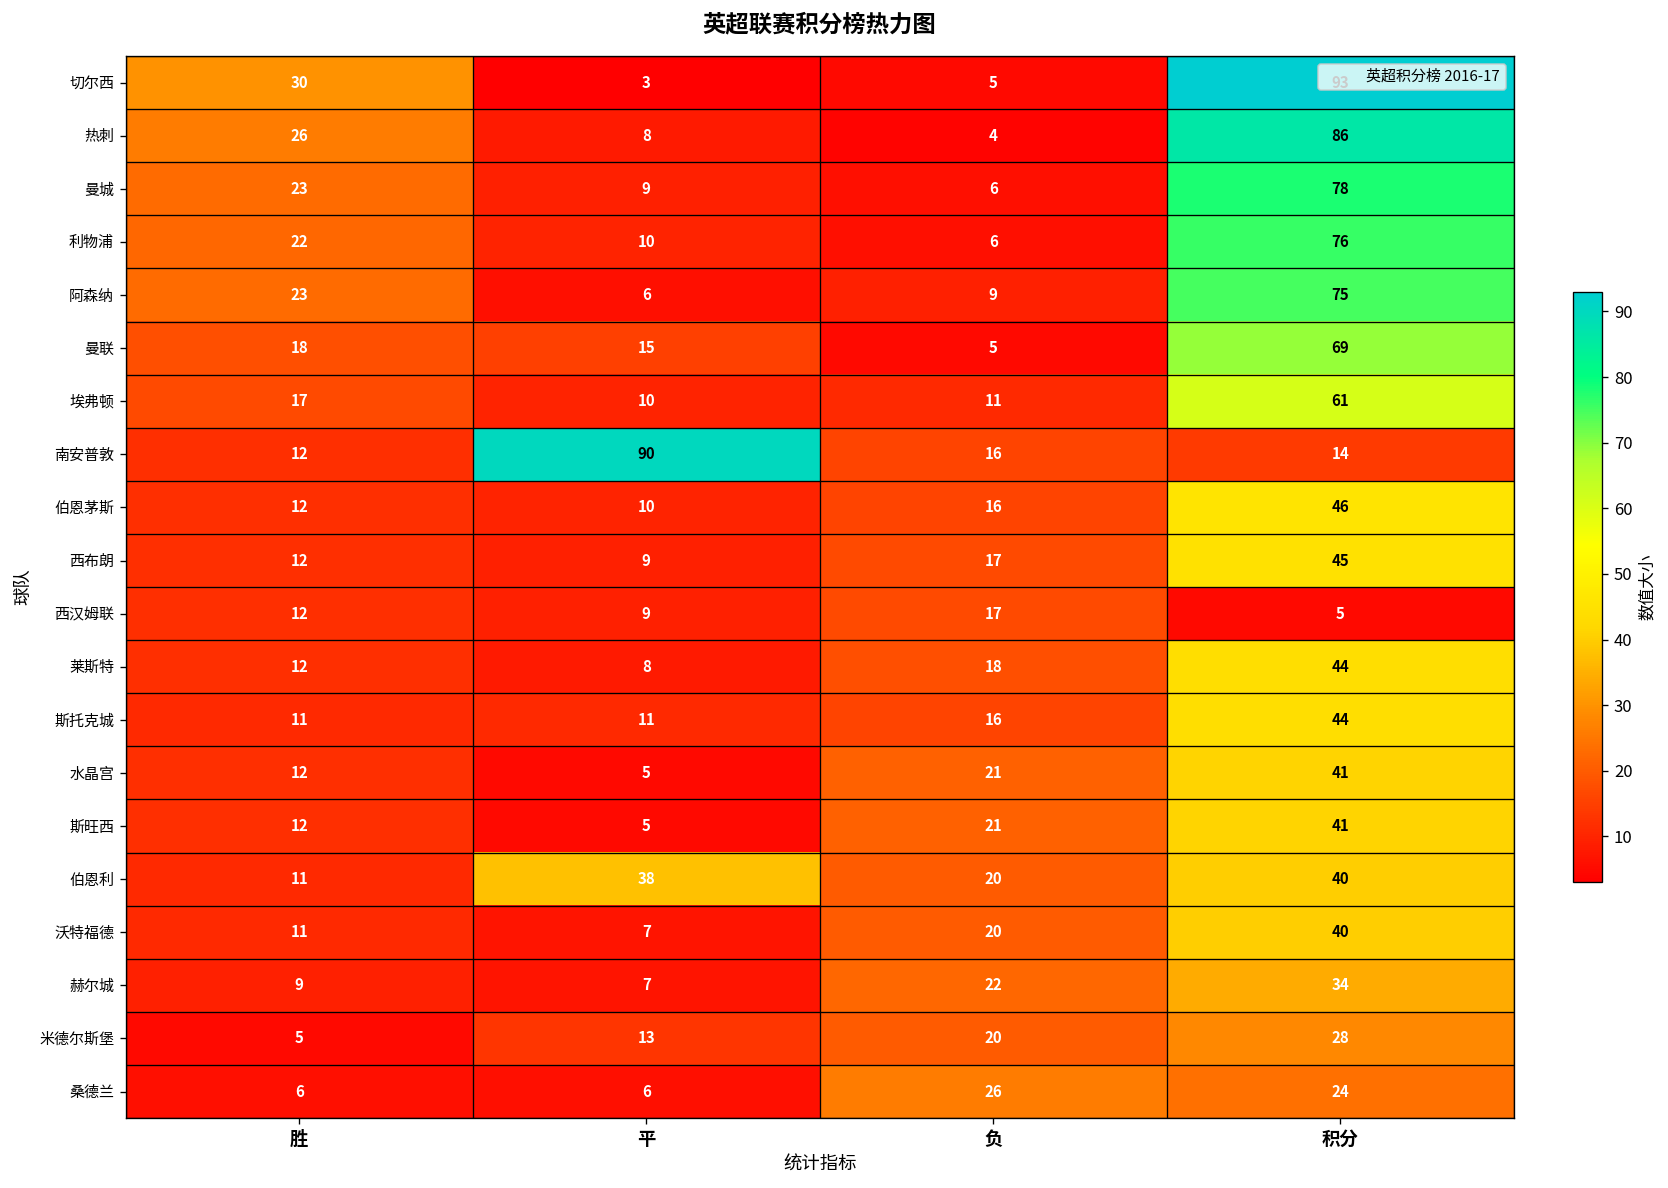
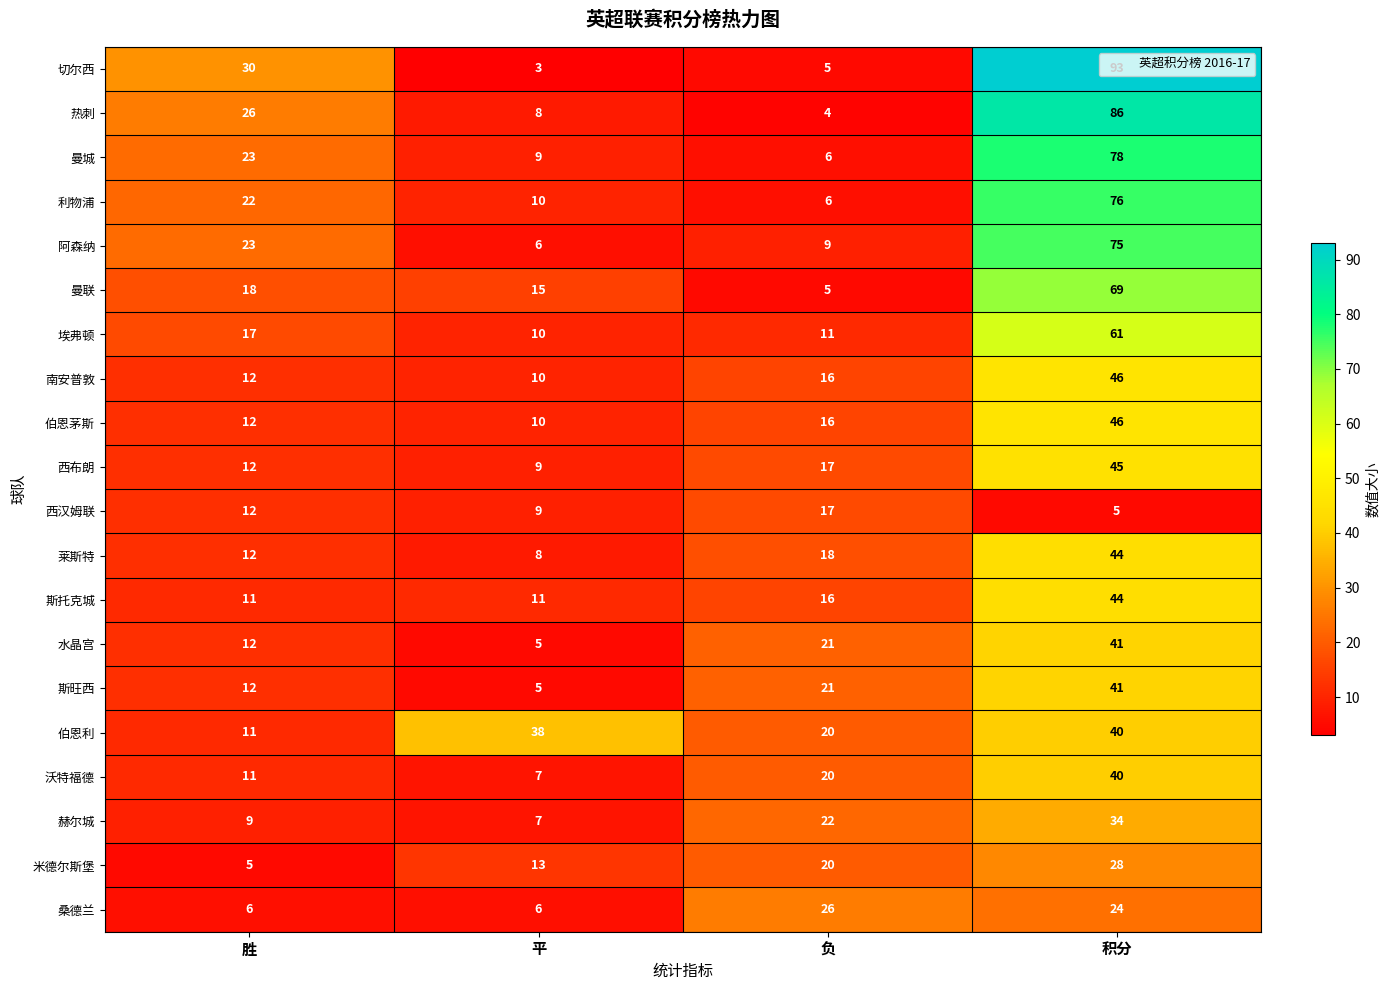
南安普敦, 平: 90 -> 10
南安普敦, 积分: 14 -> 46
